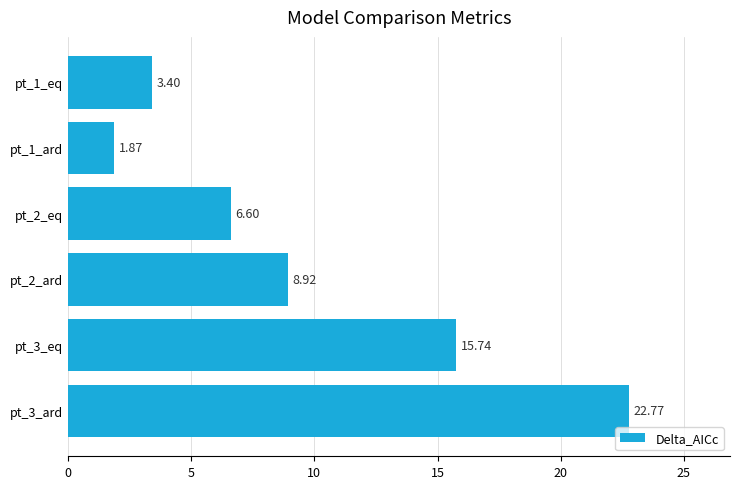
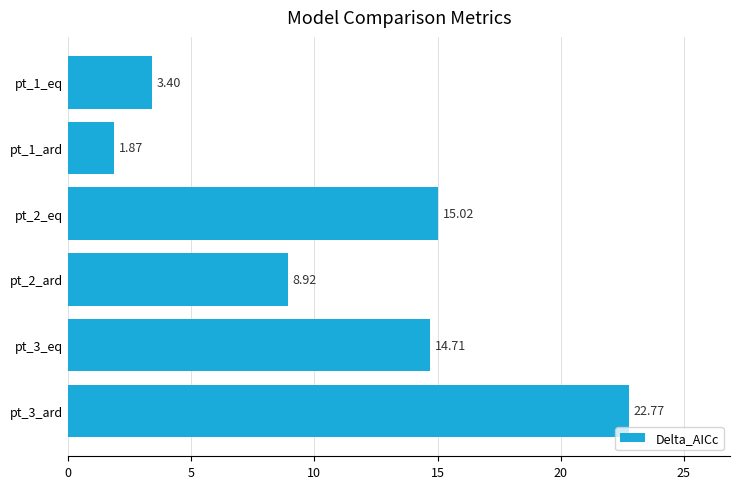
pt_2_eq: 6.60 -> 15.02
pt_3_eq: 15.74 -> 14.71
